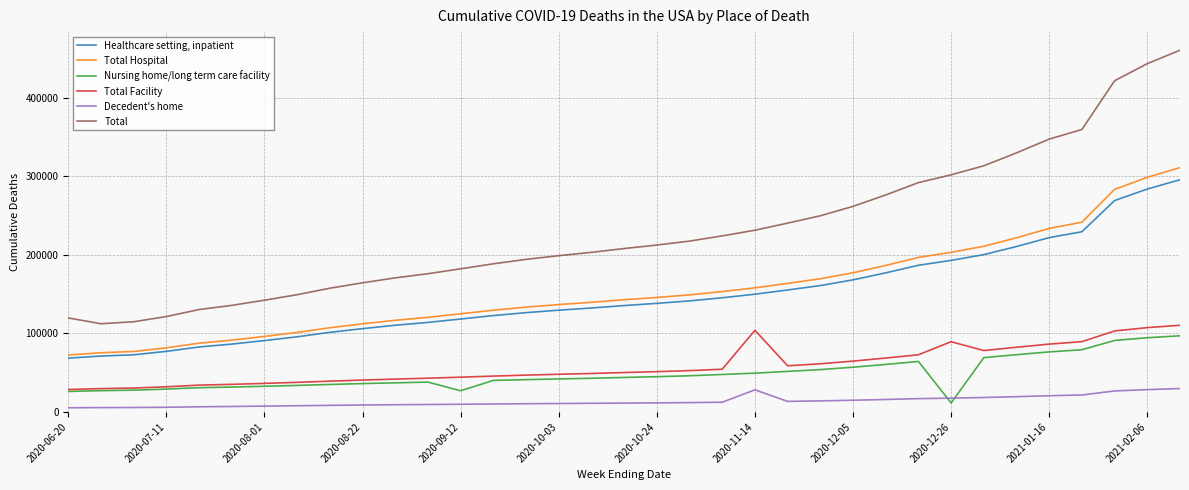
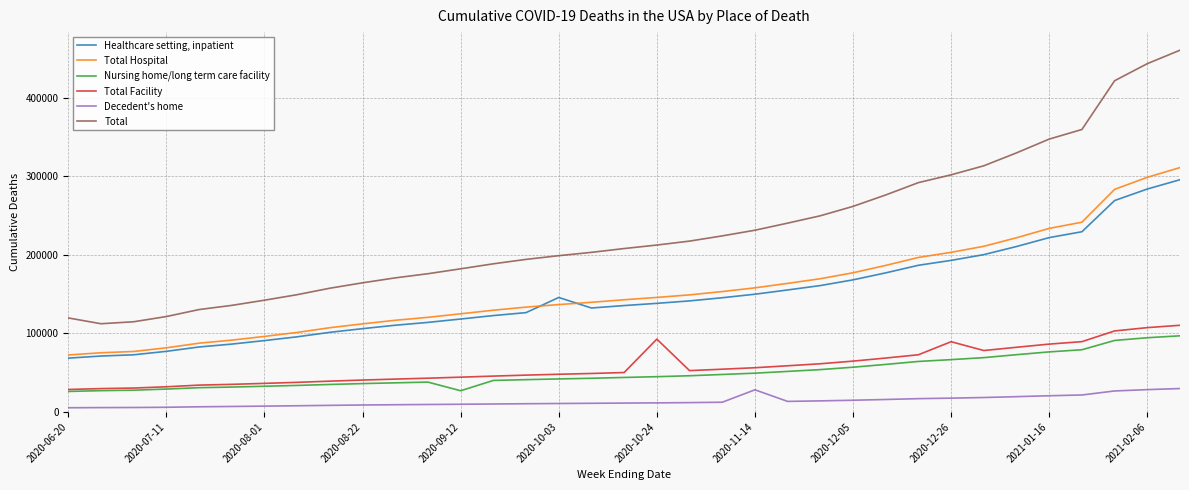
Healthcare setting, inpatient, 2020-10-03: 130000 -> 150000
Total Facility, 2020-10-24: 50000 -> 90000
Total Facility, 2020-11-14: 100000 -> 60000
Nursing home/long term care facility, 2020-12-26: 10000 -> 70000
